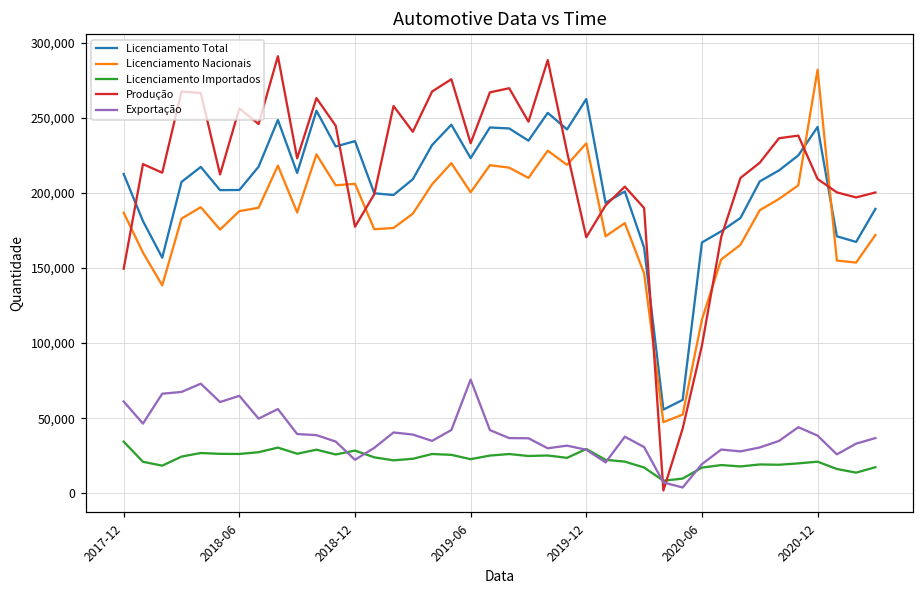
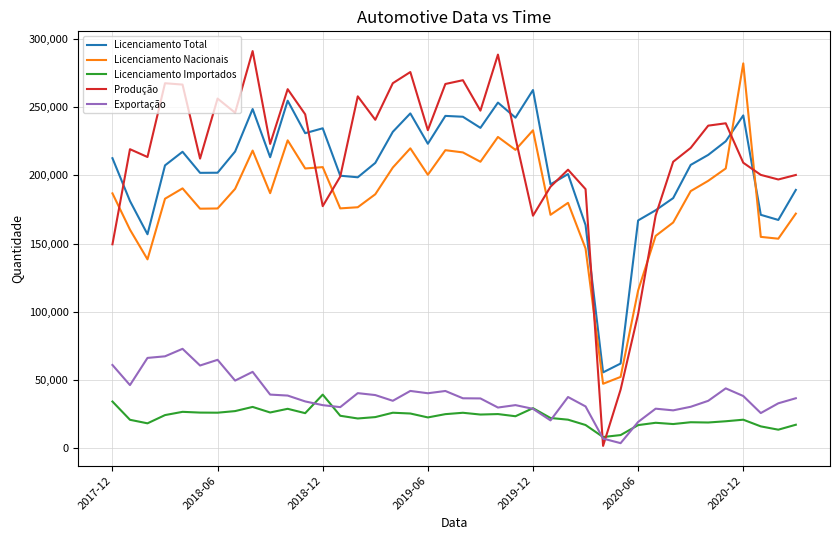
Licenciamento Nacionais, 2018-06: 188,000 -> 176,000
Licenciamento Importados, 2018-12: 28,000 -> 39,000
Exportação, 2018-12: 22,000 -> 32,000
Exportação, 2019-06: 76,000 -> 40,000
